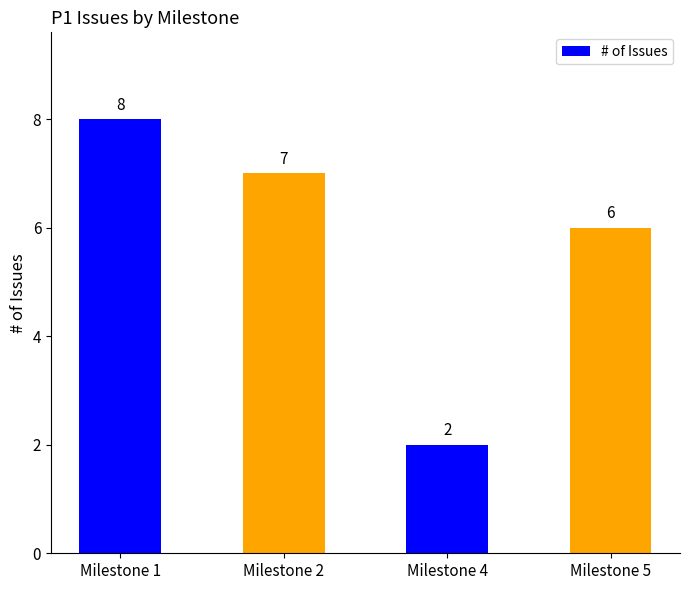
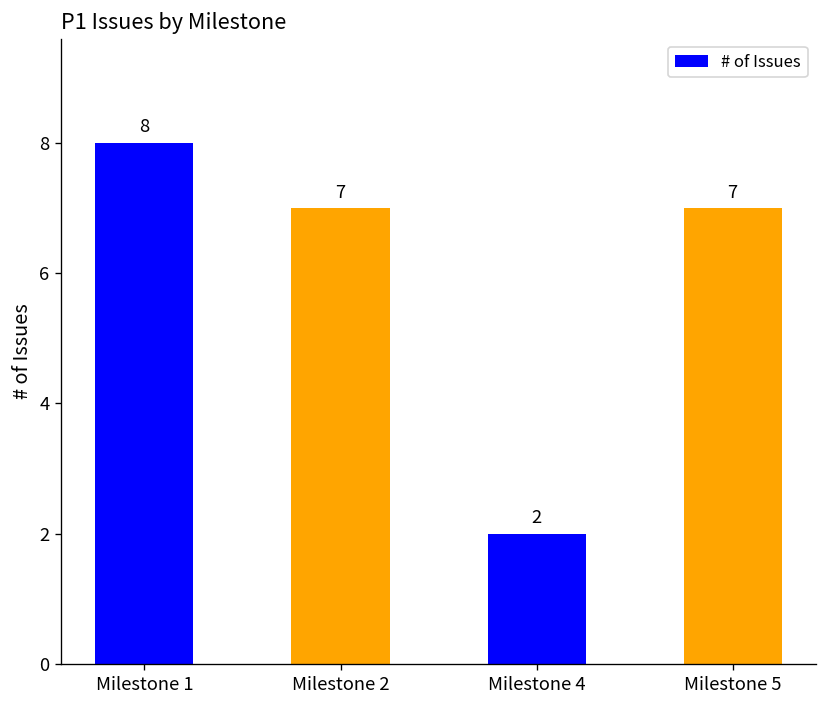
Milestone 5: 6 -> 7
